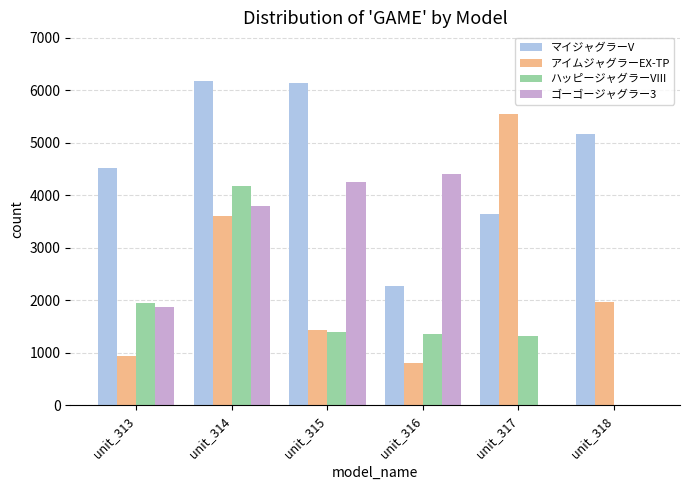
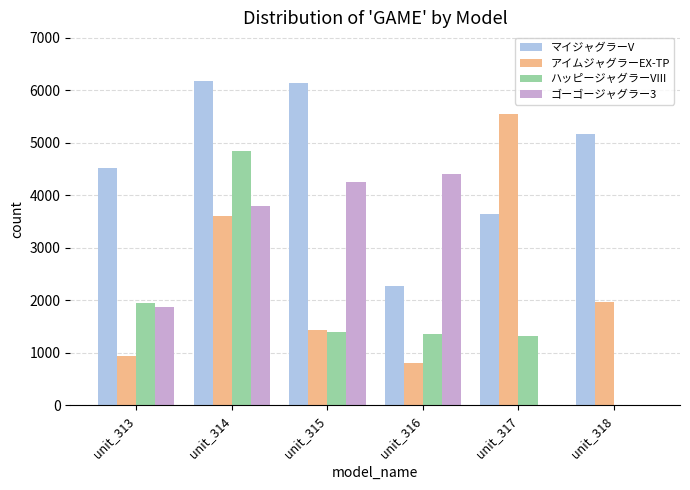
ハッピージャグラーVIII, unit_314: 4200 -> 4800
